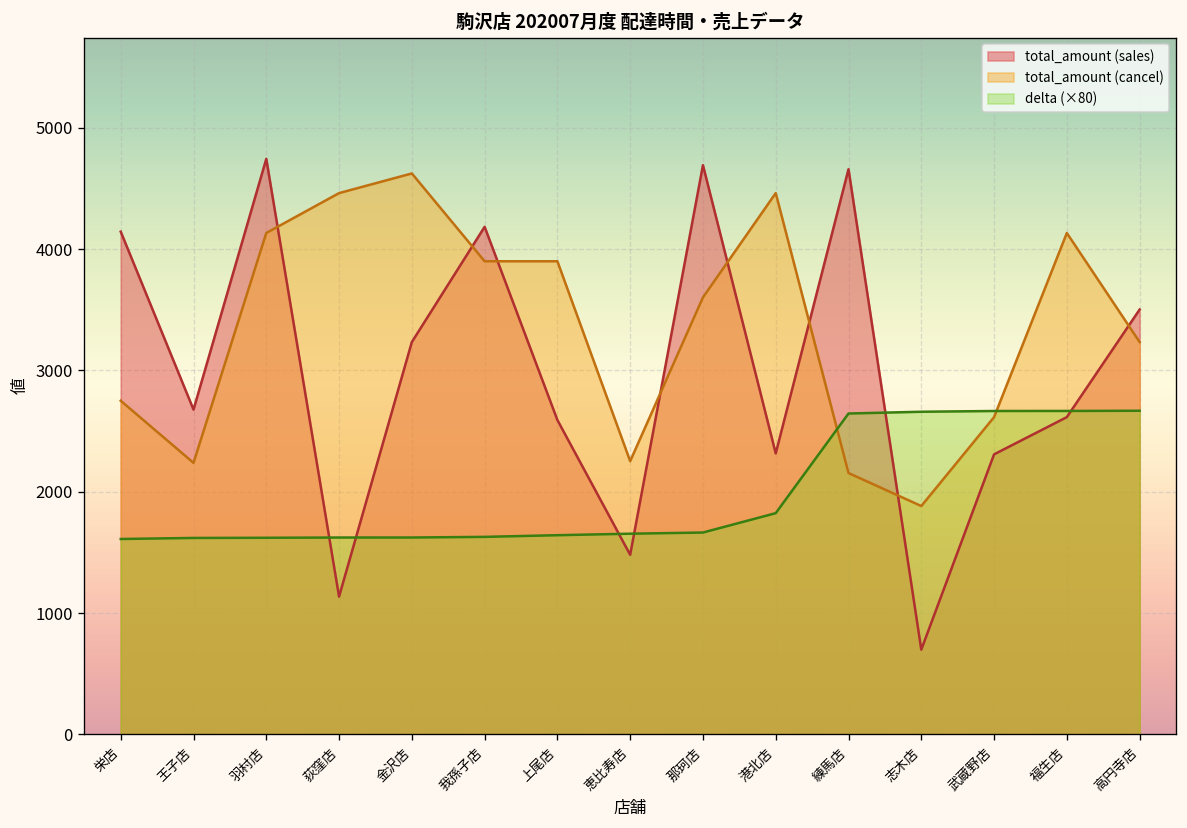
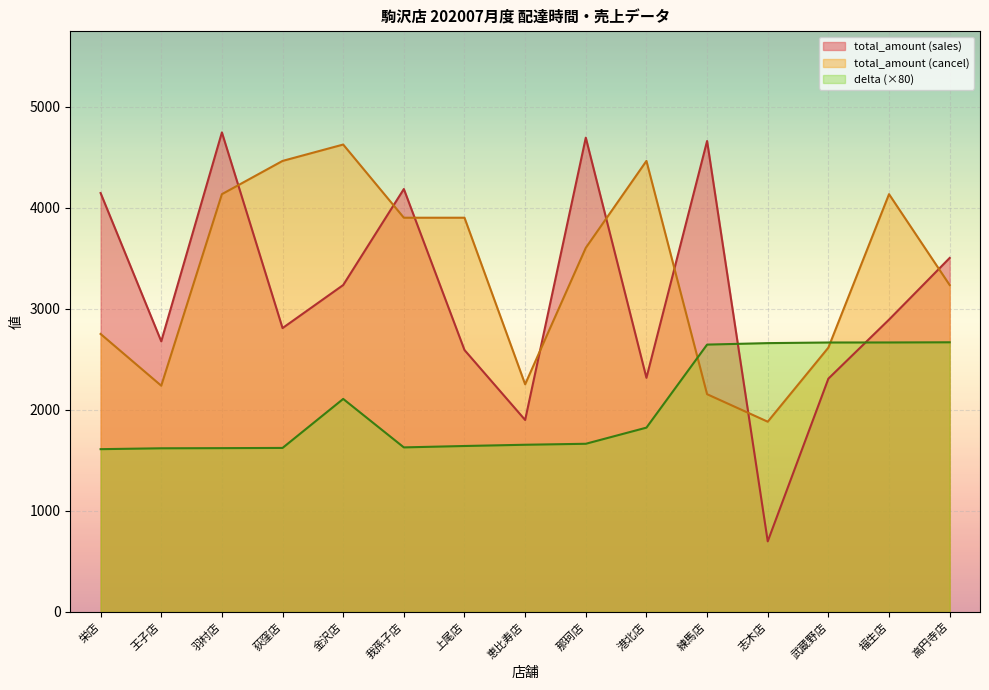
total_amount (sales), 荻窪店: 1140 -> 2810
delta (×80), 金沢店: 1620 -> 2110
total_amount (sales), 恵比寿店: 1480 -> 1900
total_amount (sales), 福生店: 2620 -> 2890
